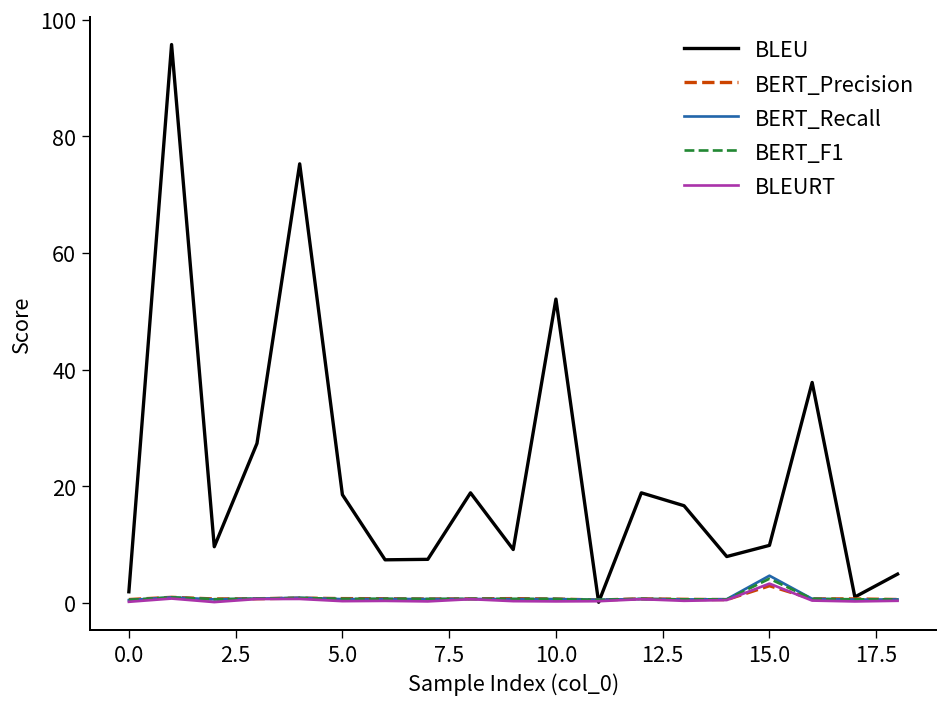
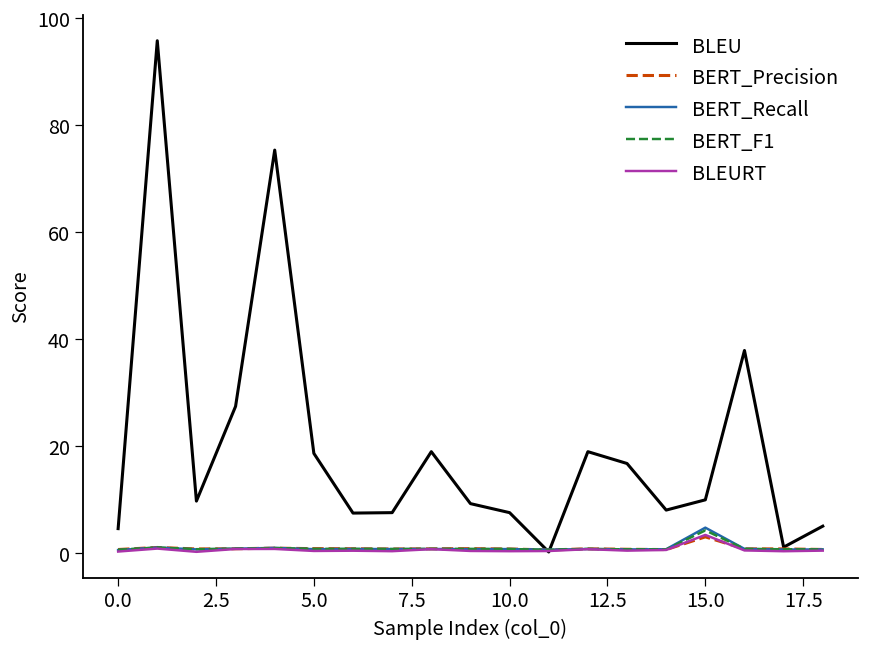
BLEU, 0.0: 2 -> 5
BLEU, 10.0: 52 -> 8
